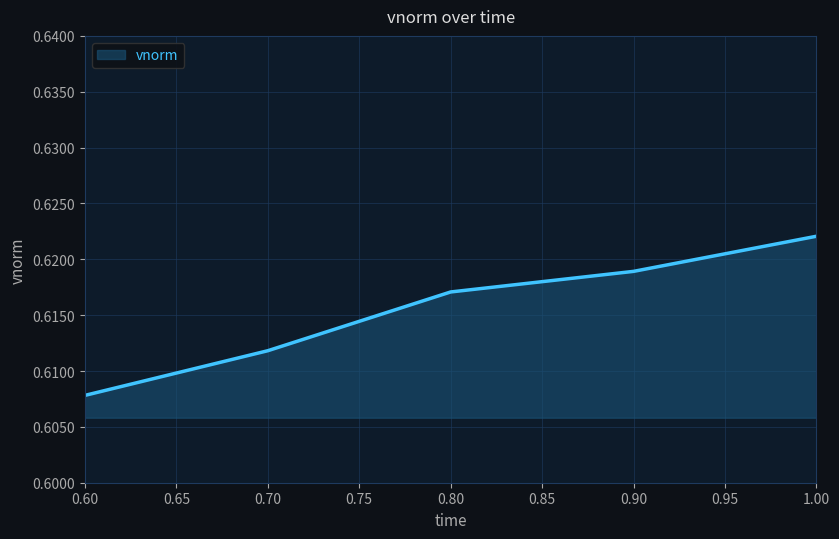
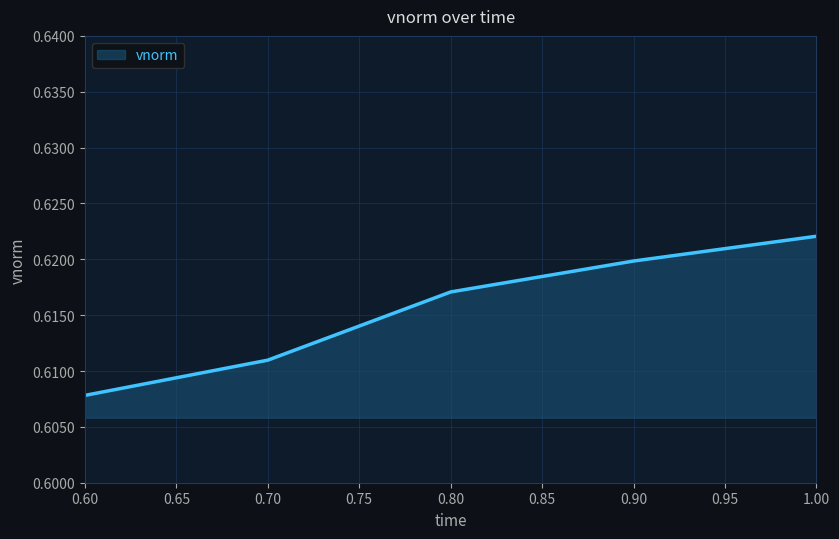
0.70: 0.6118 -> 0.6110
0.90: 0.6189 -> 0.6198
